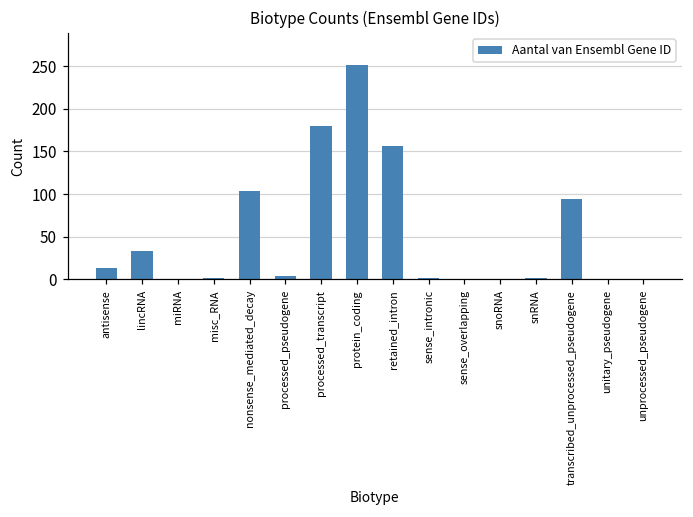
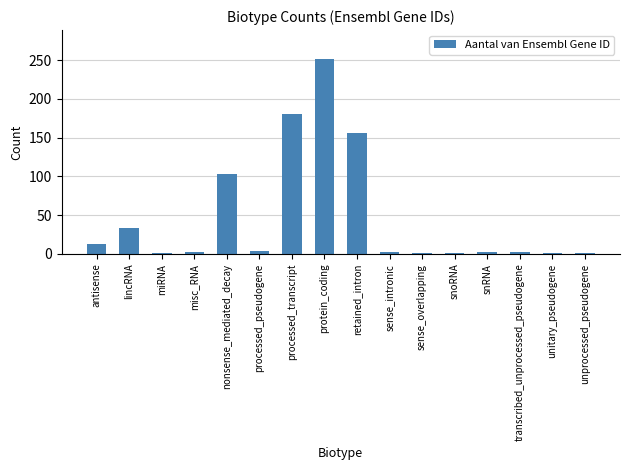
transcribed_unprocessed_pseudogene: 90 -> 0
